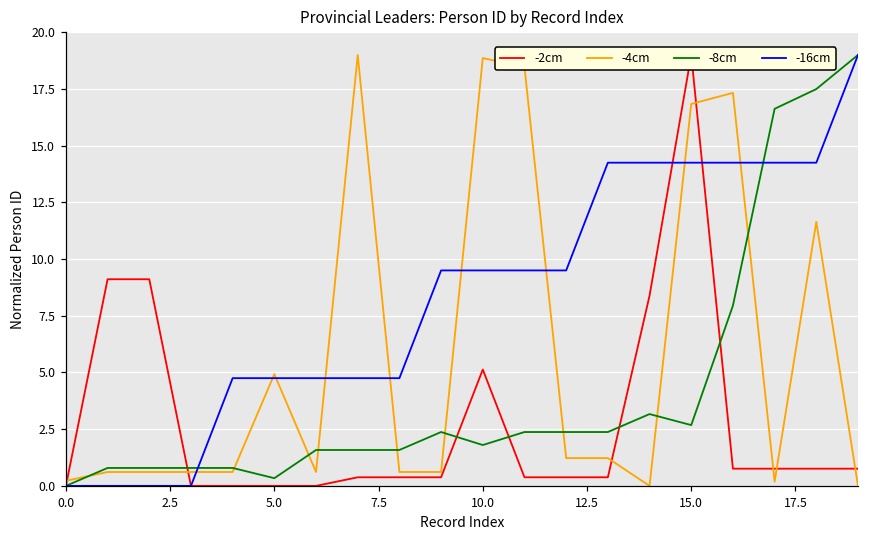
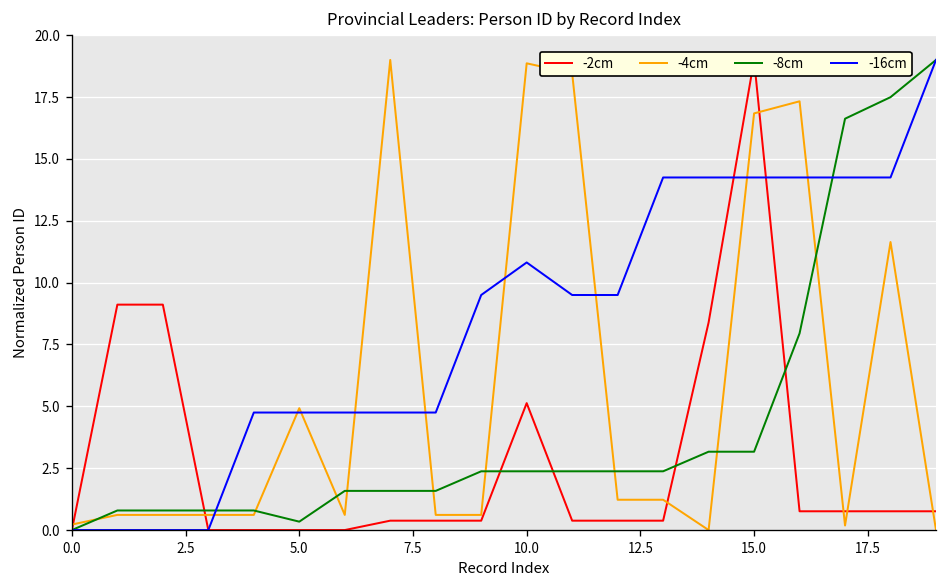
-8cm, 10.0: 1.8 -> 2.4
-16cm, 10.0: 9.5 -> 10.8
-8cm, 15.0: 2.7 -> 3.2
